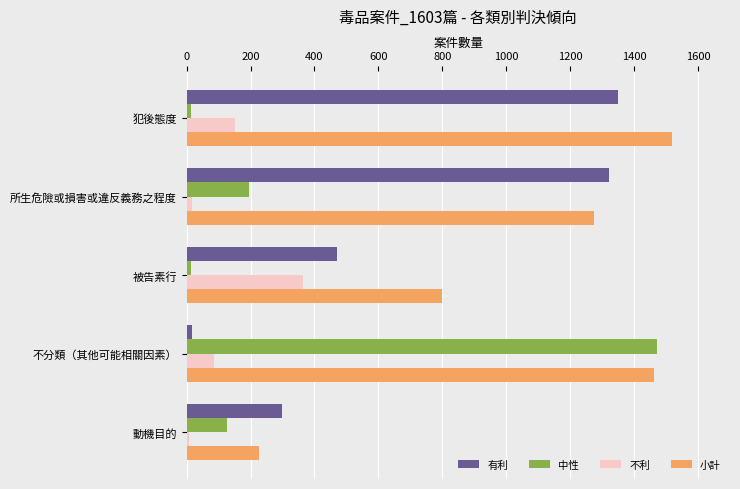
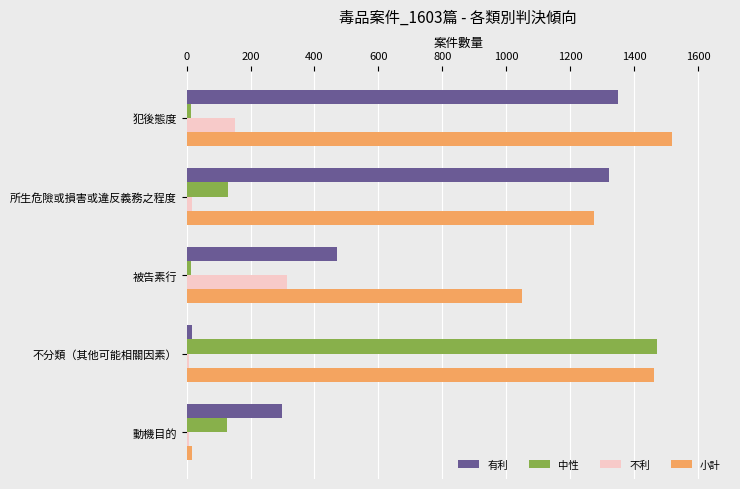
中性, 所生危險或損害或違反義務之程度: 200 -> 130
不利, 被告素行: 360 -> 310
小計, 被告素行: 800 -> 1050
不利, 不分類（其他可能相關因素）: 90 -> 10
小計, 動機目的: 230 -> 20
